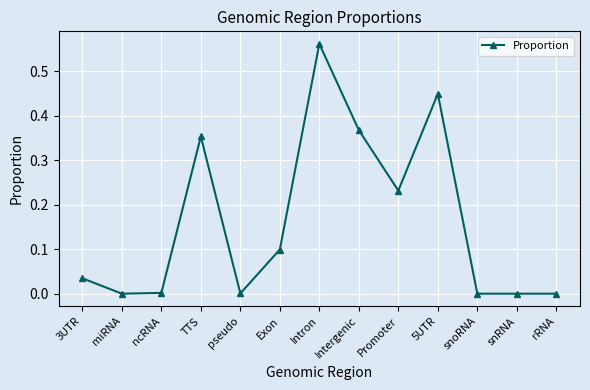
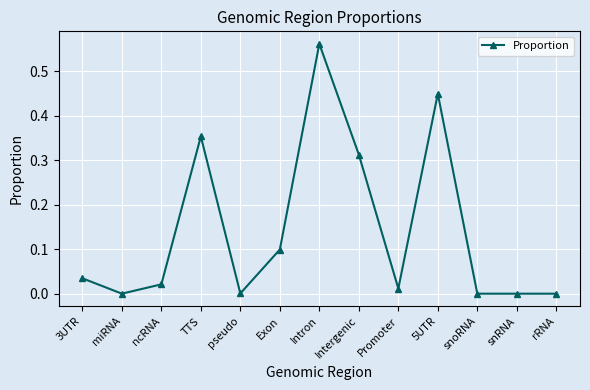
ncRNA: 0.00 -> 0.02
Intergenic: 0.37 -> 0.31
Promoter: 0.23 -> 0.01
